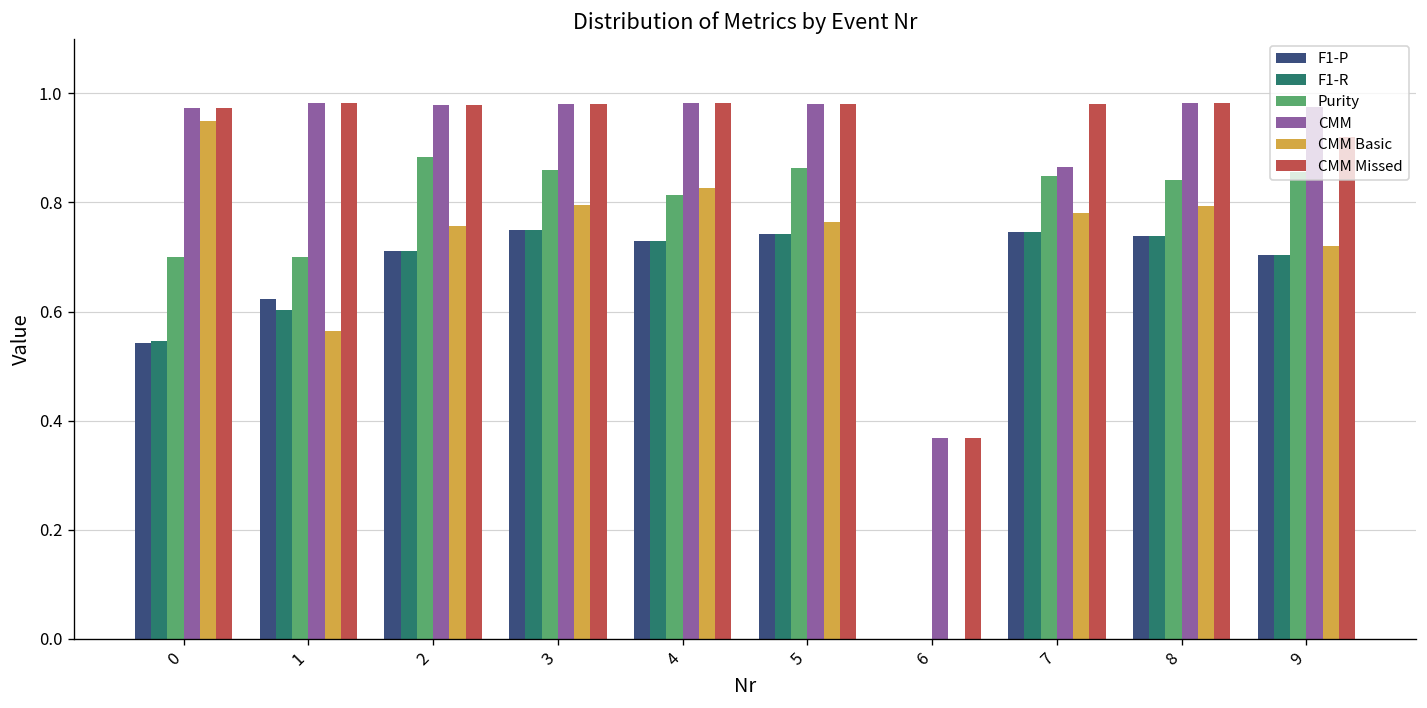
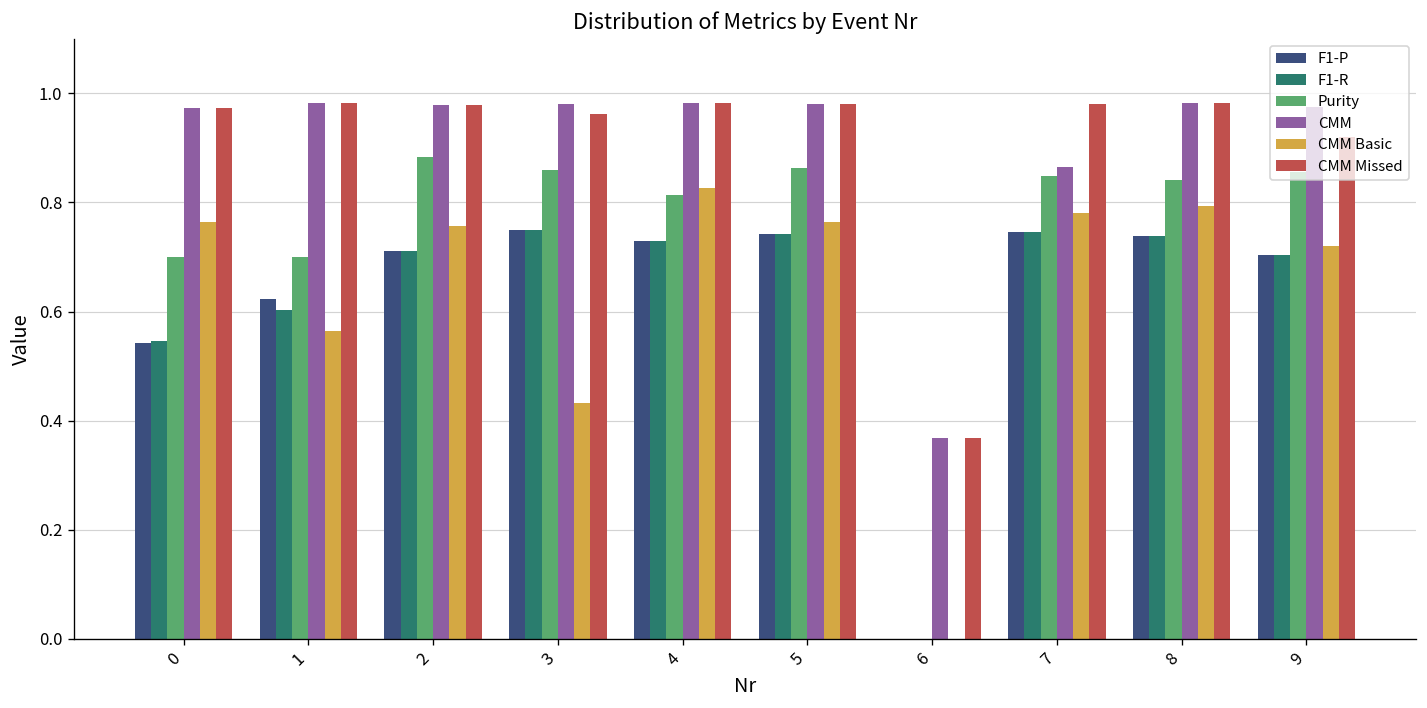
CMM Basic, 0: 0.95 -> 0.76
CMM Basic, 3: 0.80 -> 0.43
CMM Missed, 3: 0.98 -> 0.96
